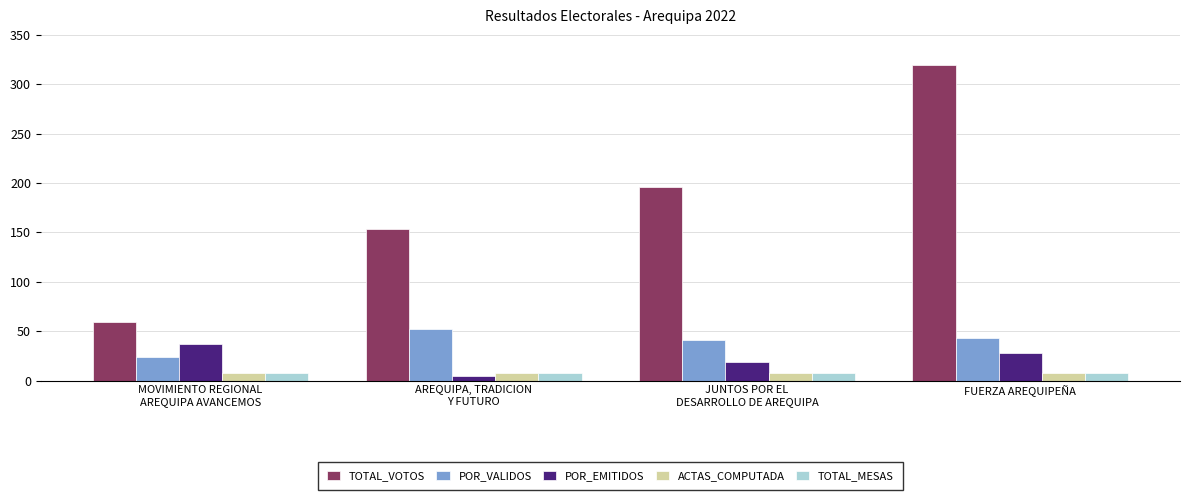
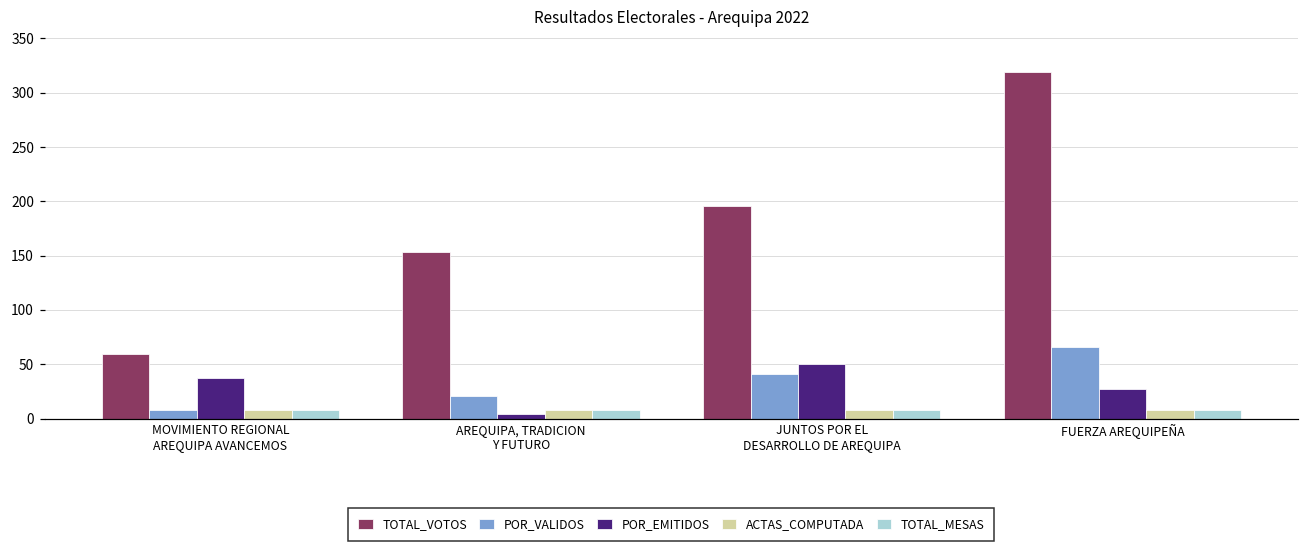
POR_VALIDOS, MOVIMIENTO REGIONAL AREQUIPA AVANCEMOS: 20 -> 10
POR_VALIDOS, AREQUIPA, TRADICION Y FUTURO: 50 -> 20
POR_EMITIDOS, JUNTOS POR EL DESARROLLO DE AREQUIPA: 20 -> 50
POR_VALIDOS, FUERZA AREQUIPEÑA: 40 -> 70
